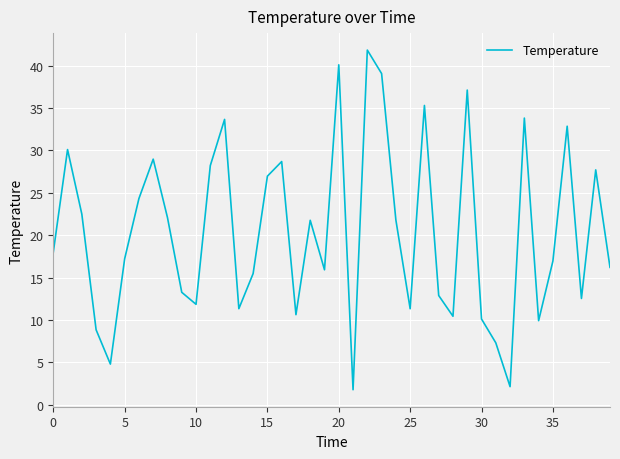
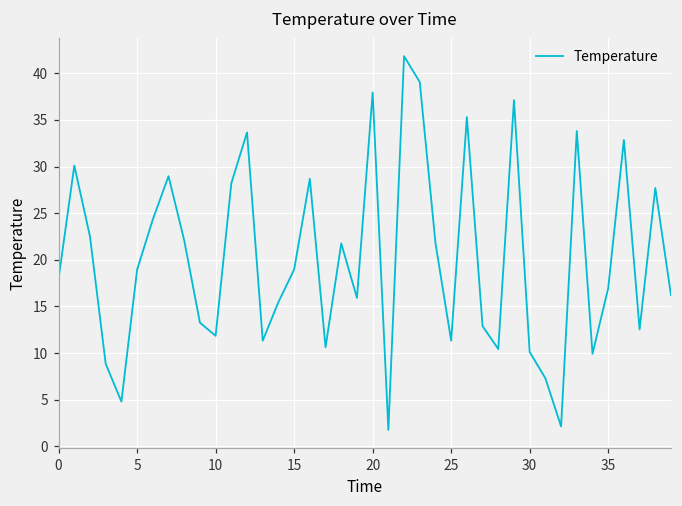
5: 17 -> 19
15: 27 -> 19
20: 40 -> 38
